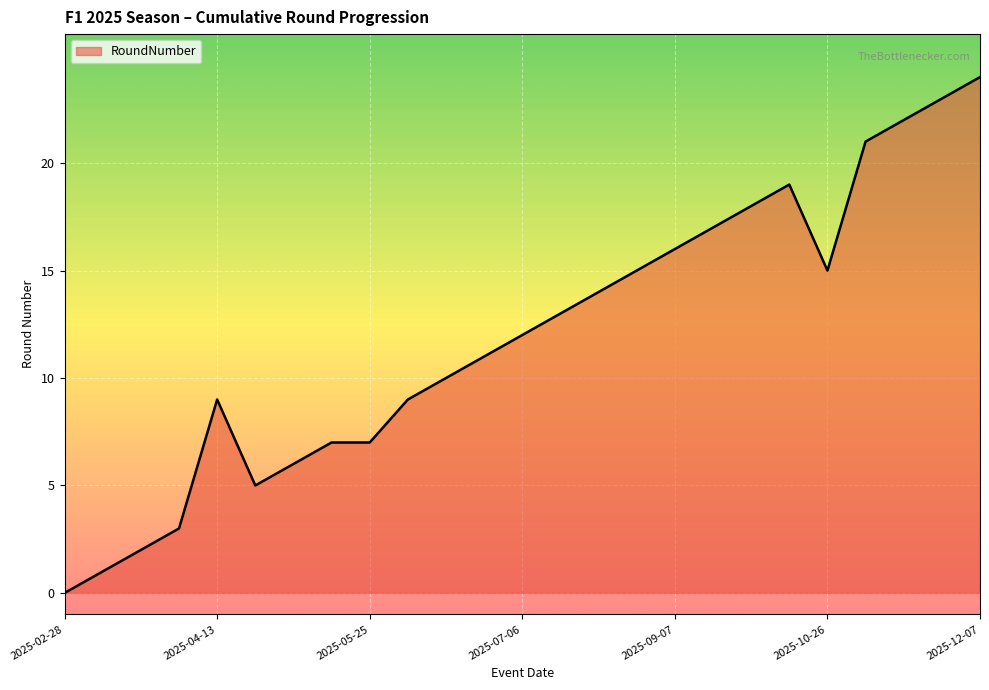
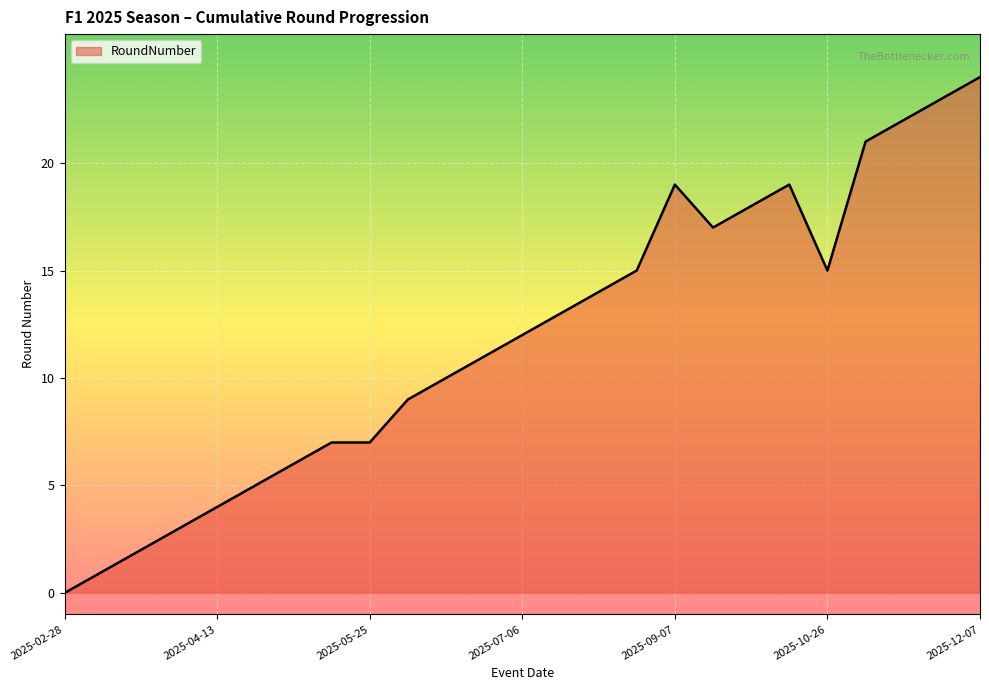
2025-04-13: 9 -> 4
2025-09-07: 16 -> 19
